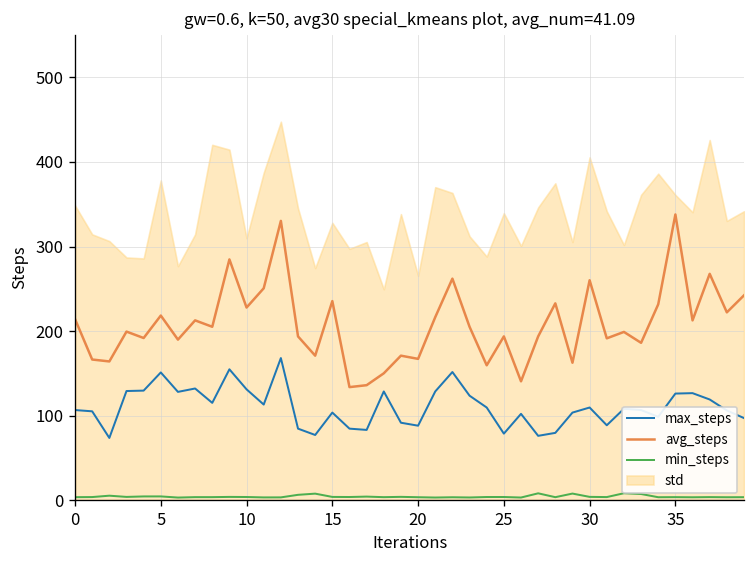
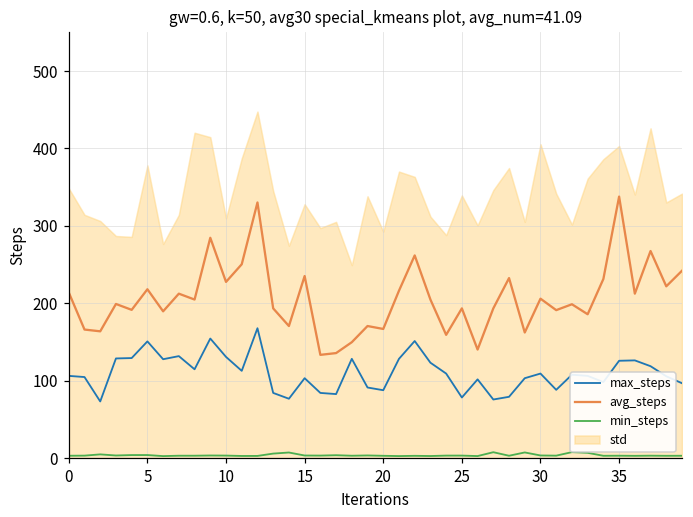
std, 20: 270 -> 290
avg_steps, 30: 260 -> 210
std, 35: 360 -> 400
